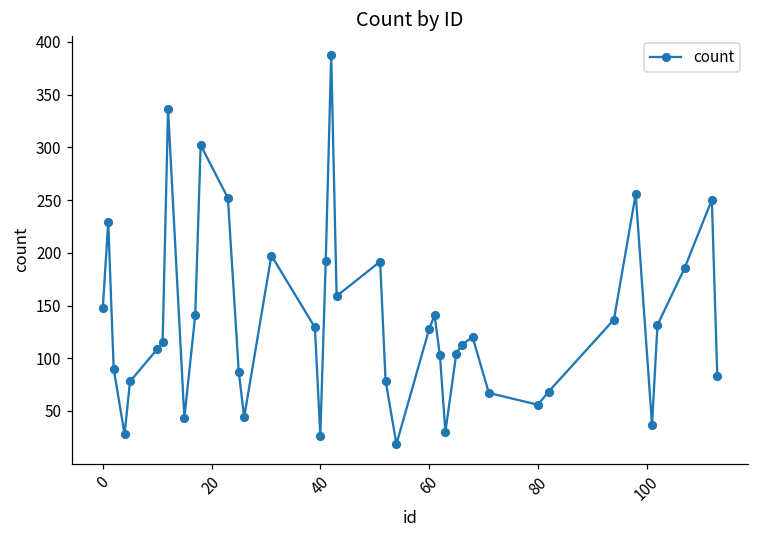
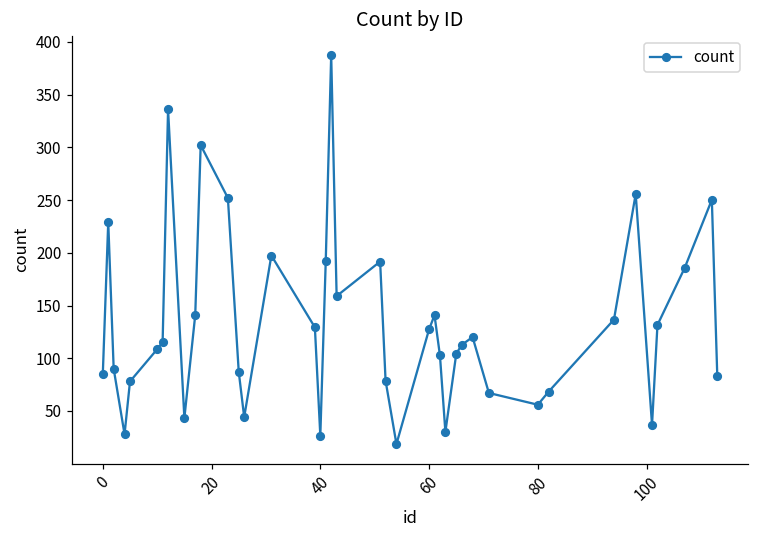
0: 150 -> 90
